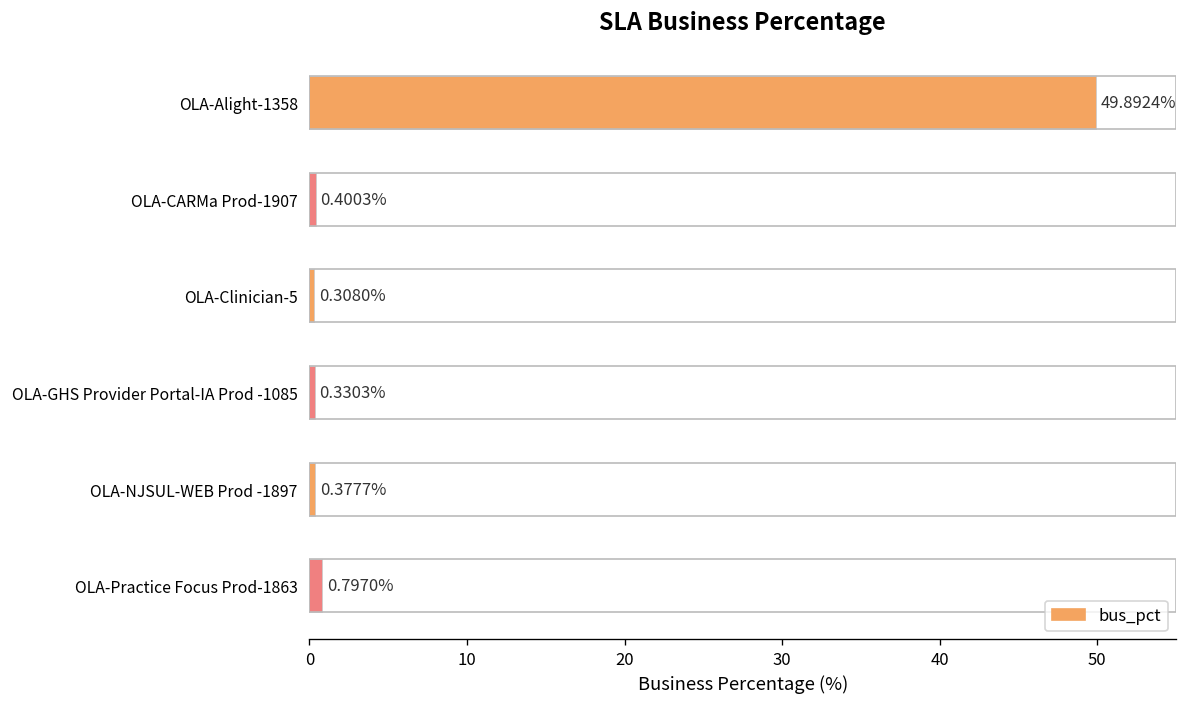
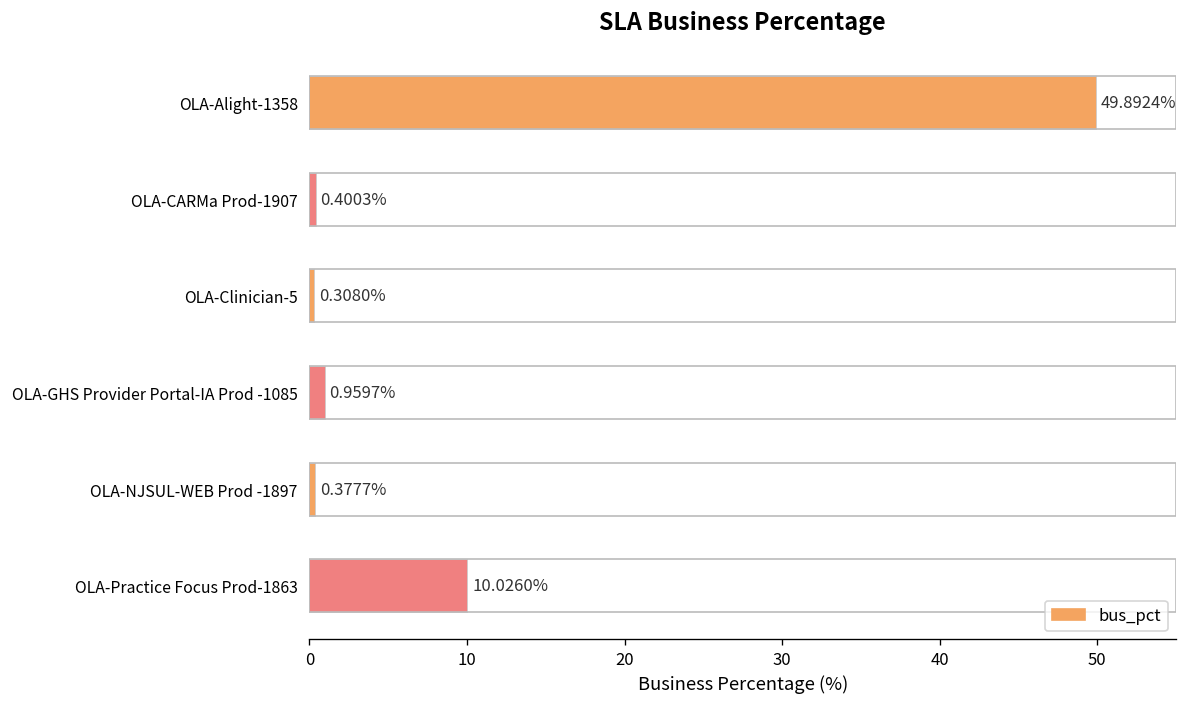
OLA-GHS Provider Portal-IA Prod -1085: 0.3303% -> 0.9597%
OLA-Practice Focus Prod-1863: 0.7970% -> 10.0260%
